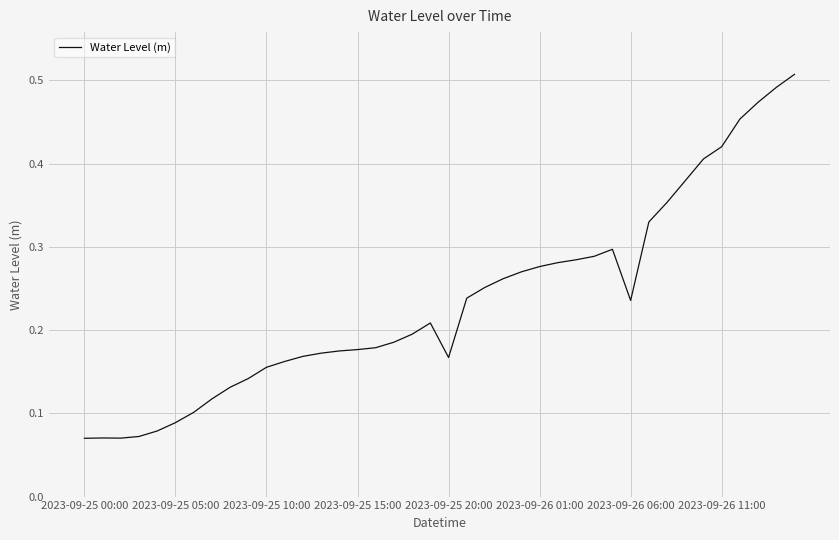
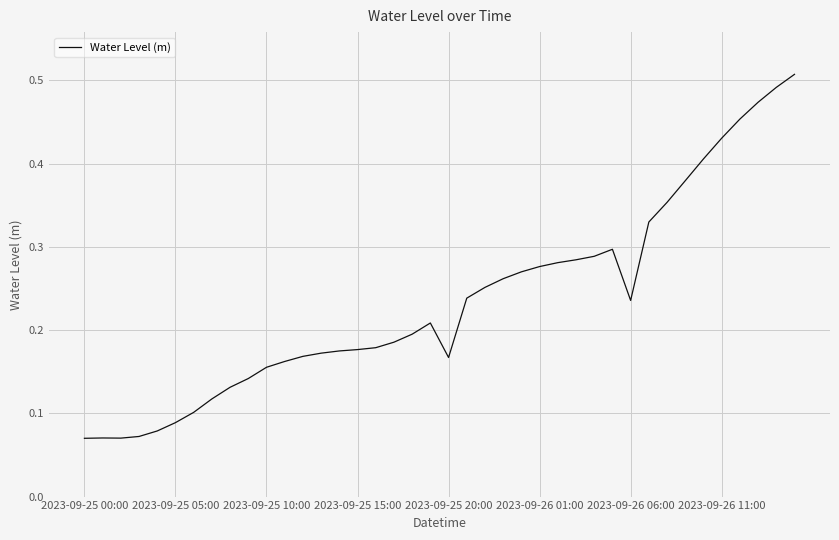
2023-09-26 11:00: 0.42 -> 0.43
